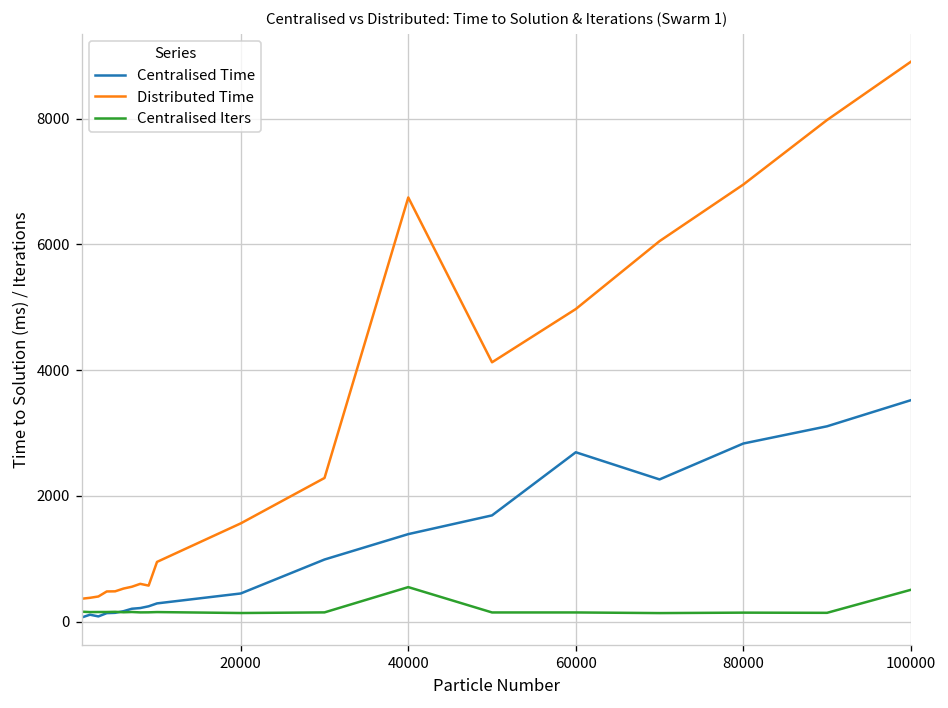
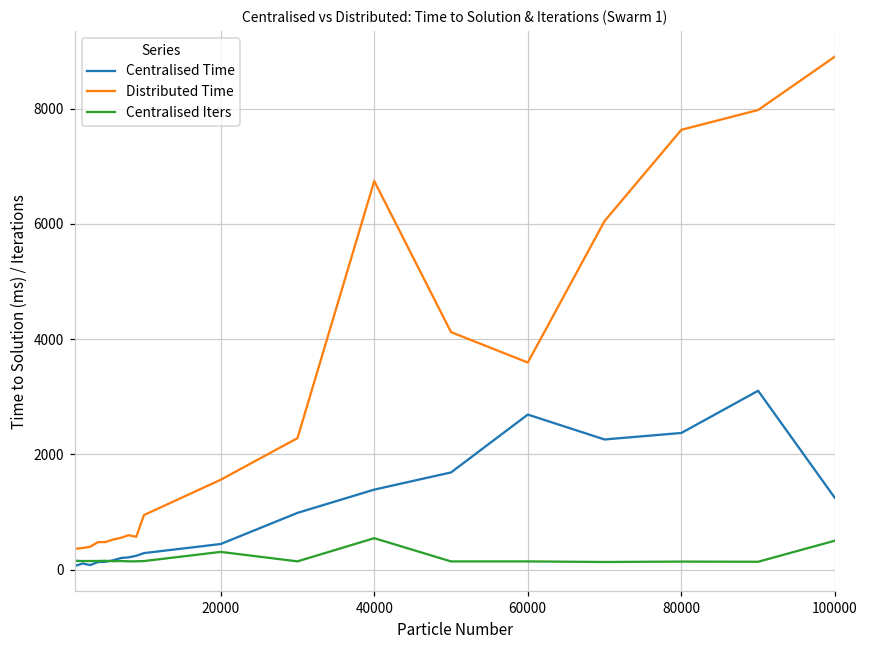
Centralised Iters, 20000: 100 -> 300
Distributed Time, 60000: 5000 -> 3600
Centralised Time, 80000: 2800 -> 2400
Distributed Time, 80000: 7000 -> 7600
Centralised Time, 100000: 3500 -> 1200
